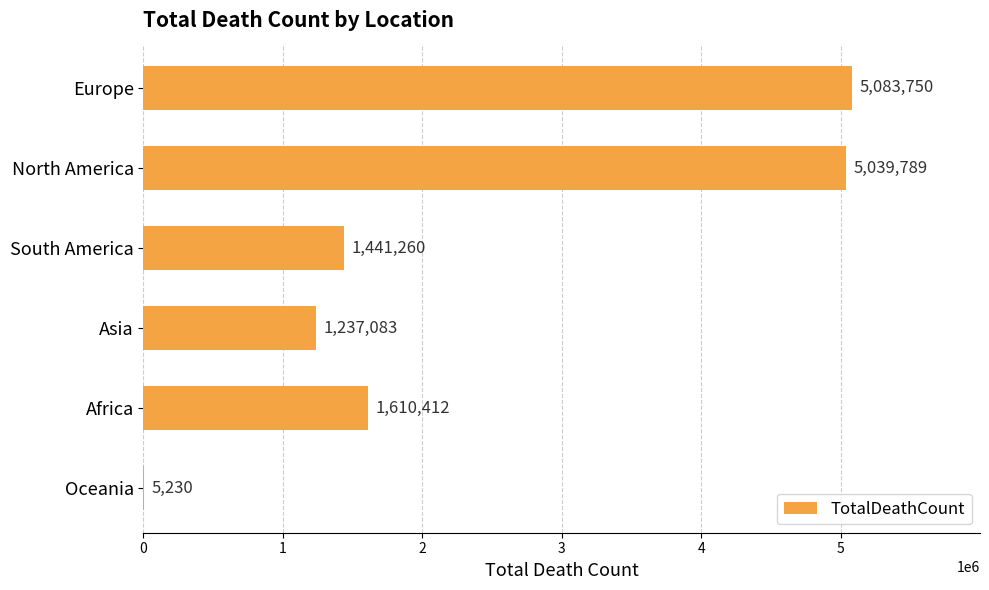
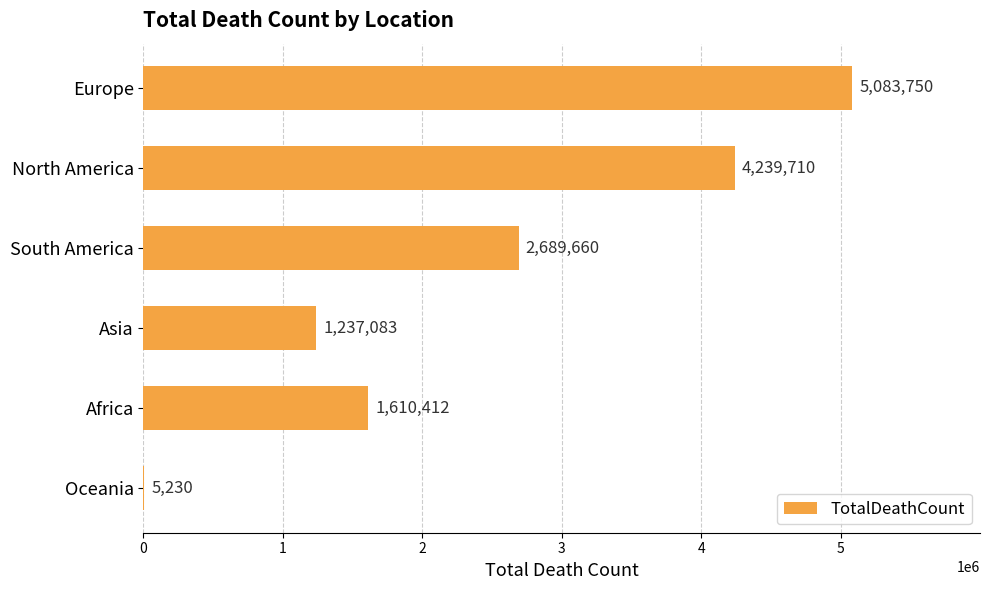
North America: 5,039,789 -> 4,239,710
South America: 1,441,260 -> 2,689,660
